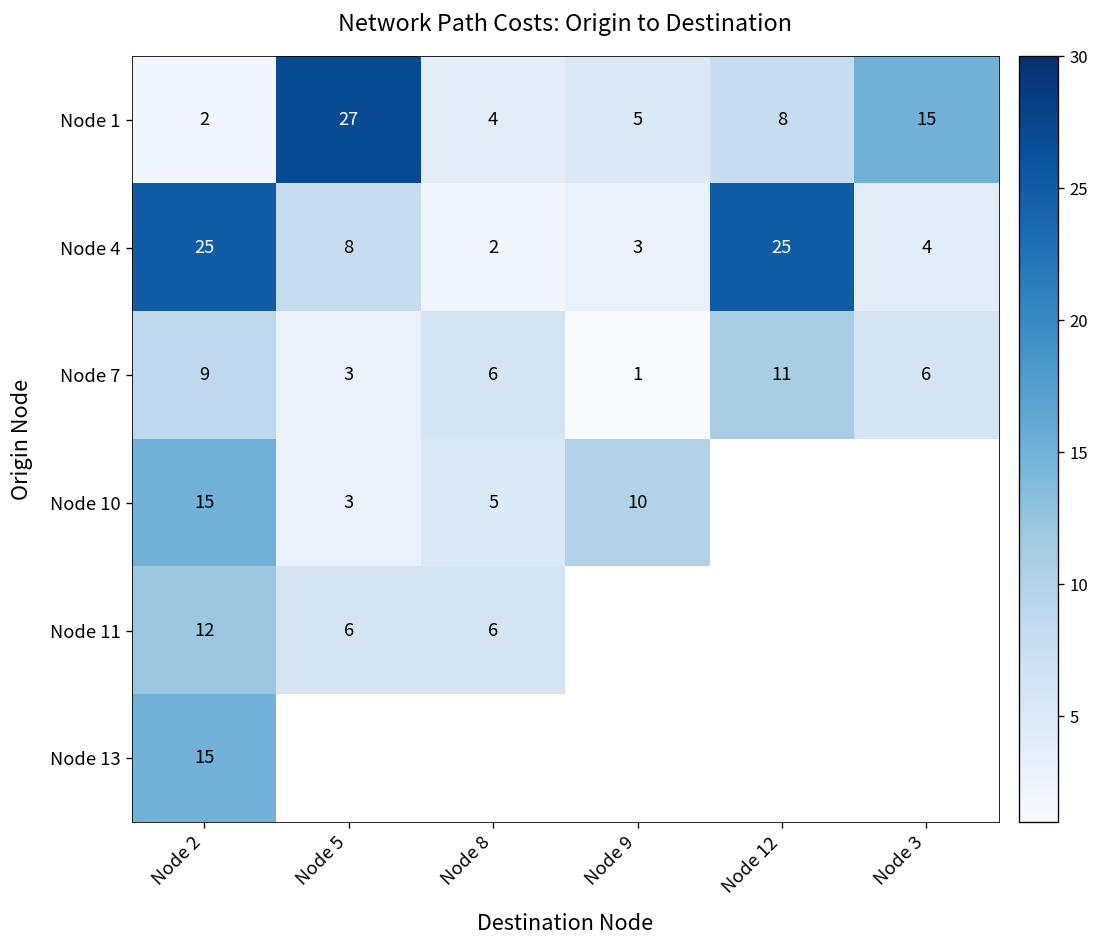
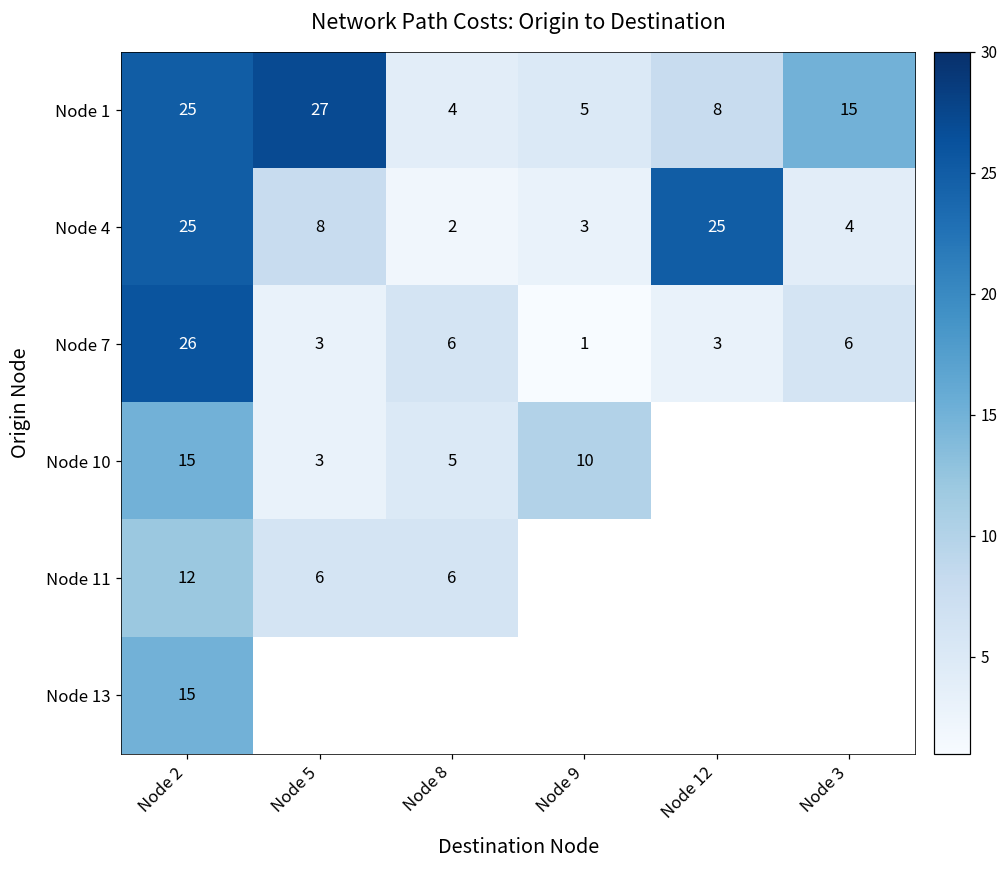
Node 1, Node 2: 2 -> 25
Node 7, Node 2: 9 -> 26
Node 7, Node 12: 11 -> 3
